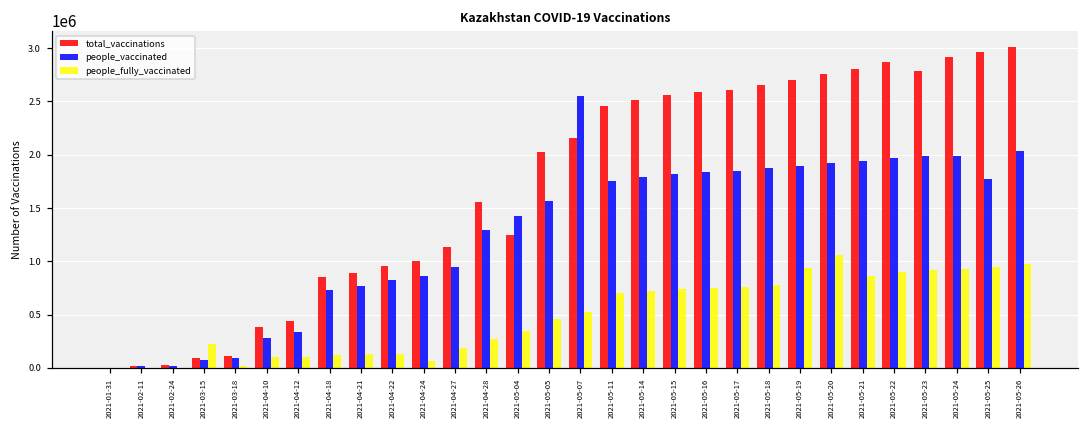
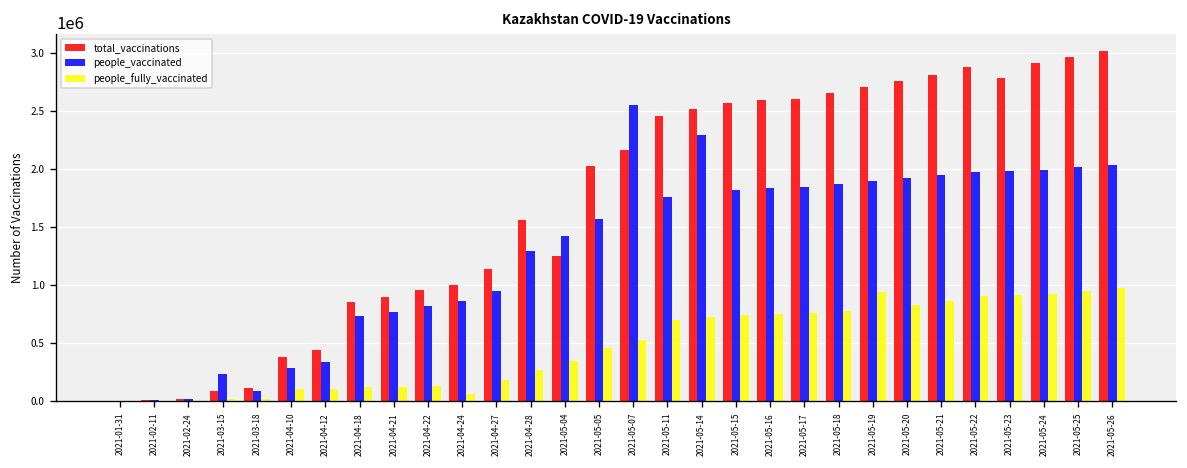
people_vaccinated, 2021-03-15: 100000 -> 200000
people_fully_vaccinated, 2021-03-15: 200000 -> 0
people_vaccinated, 2021-05-14: 1800000 -> 2300000
people_fully_vaccinated, 2021-05-20: 1100000 -> 800000
people_vaccinated, 2021-05-25: 1800000 -> 2000000
